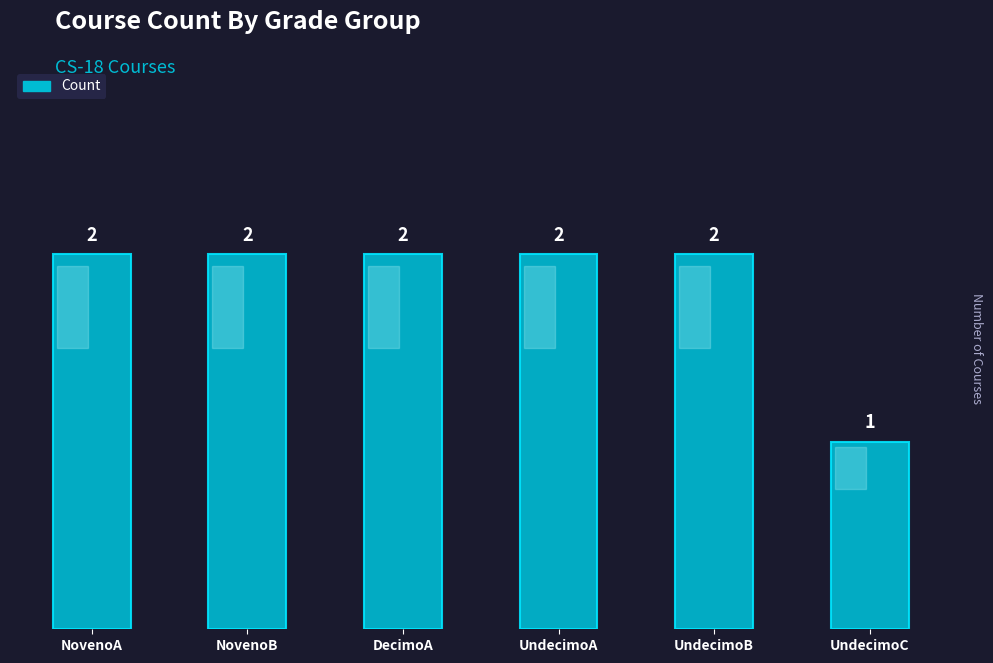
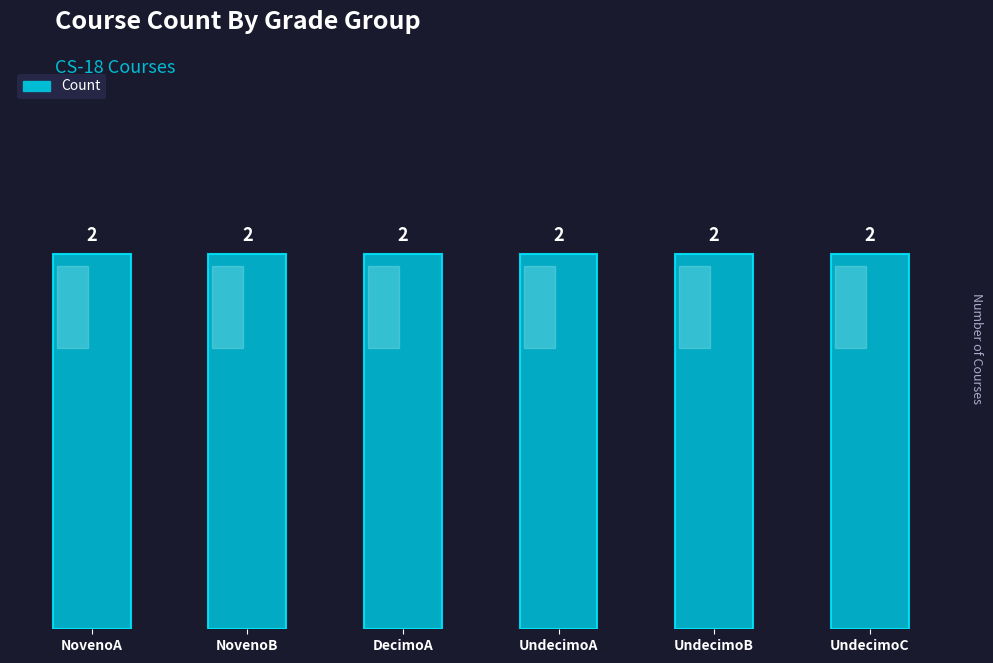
UndecimoC: 1 -> 2
